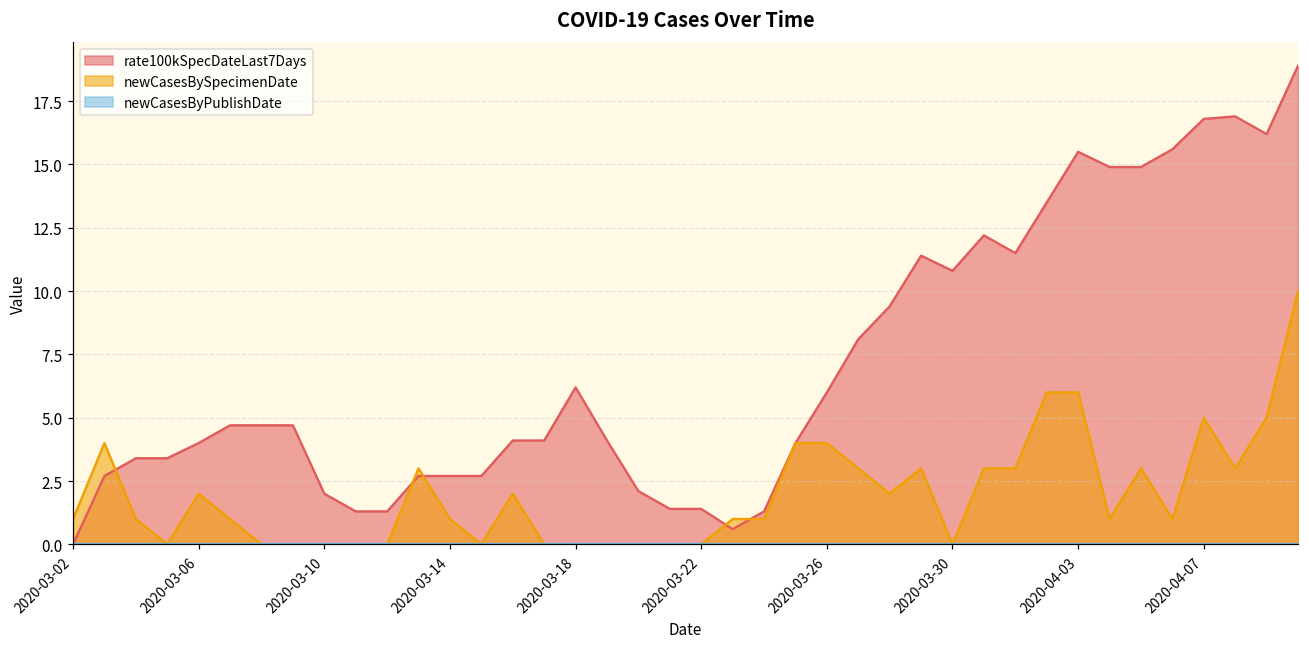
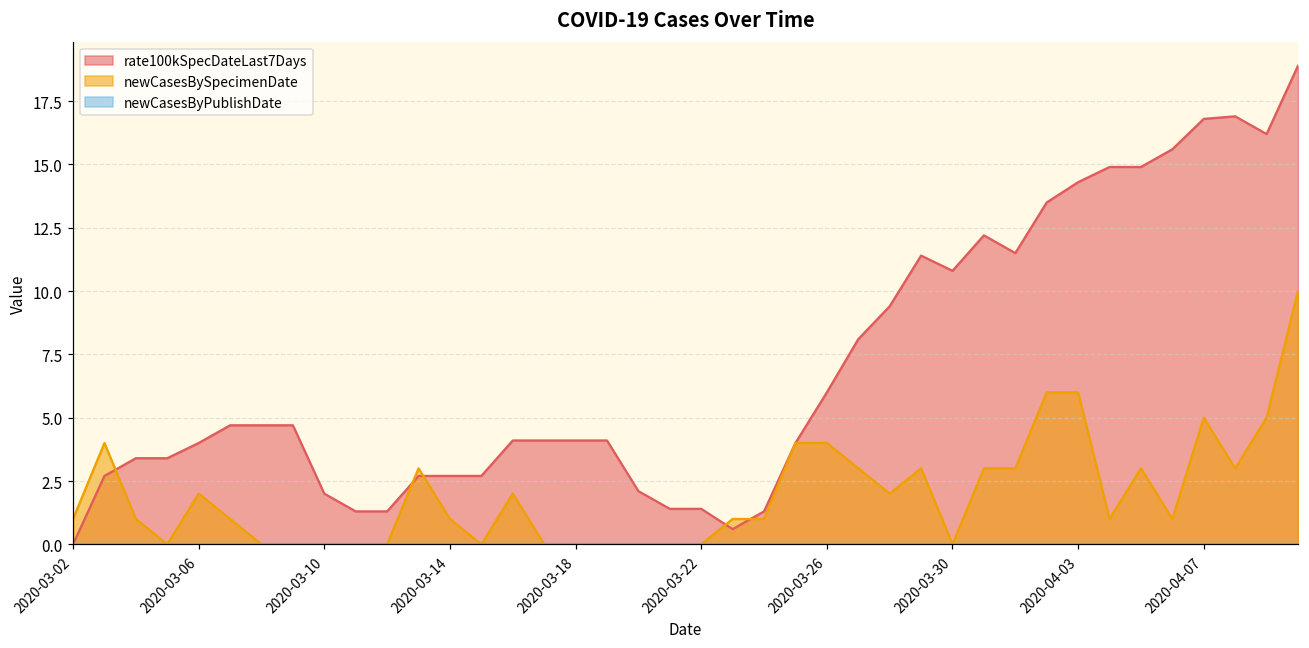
rate100kSpecDateLast7Days, 2020-03-18: 6.2 -> 4.1
rate100kSpecDateLast7Days, 2020-04-03: 15.5 -> 14.3
